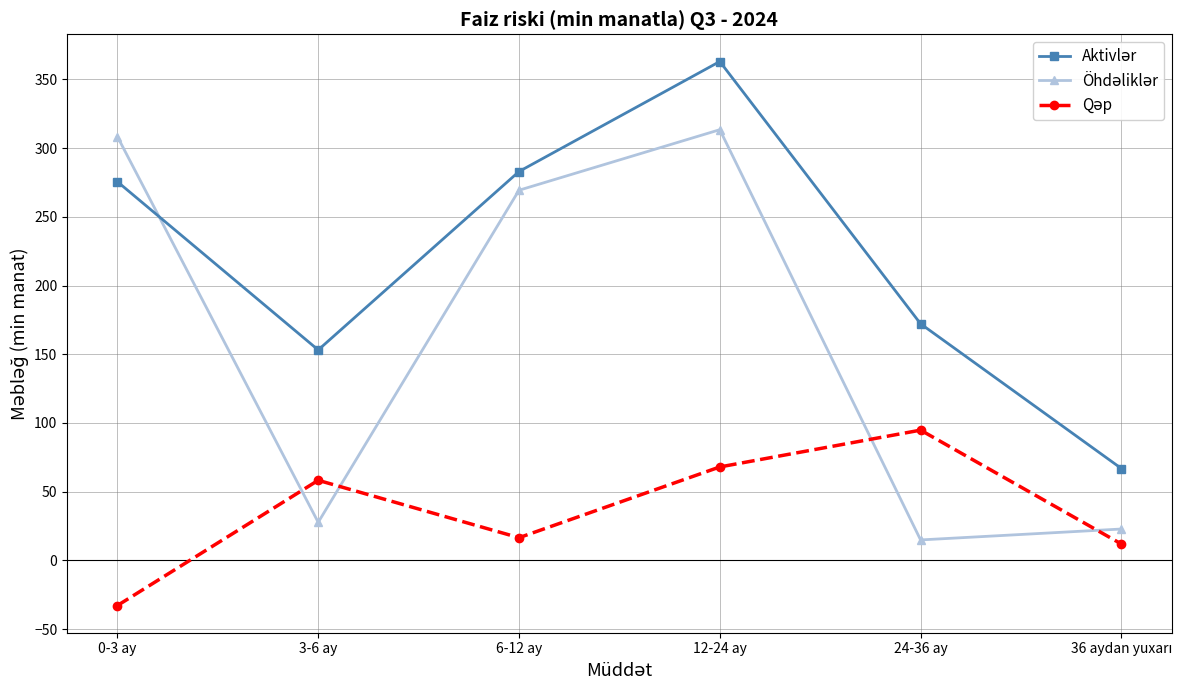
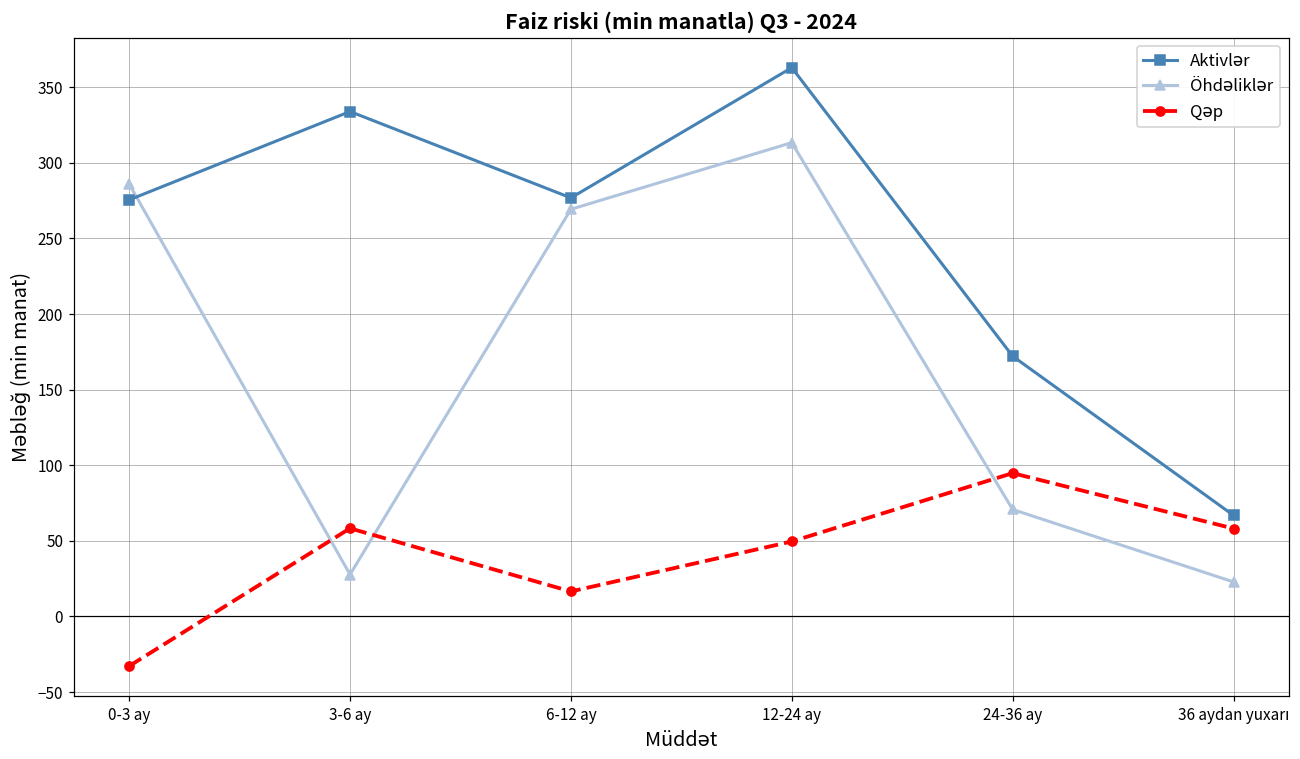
Öhdəliklər, 0-3 ay: 308 -> 286
Aktivlər, 3-6 ay: 153 -> 334
Aktivlər, 6-12 ay: 283 -> 277
Qəp, 12-24 ay: 68 -> 50
Öhdəliklər, 24-36 ay: 15 -> 71
Qəp, 36 aydan yuxarı: 12 -> 58
